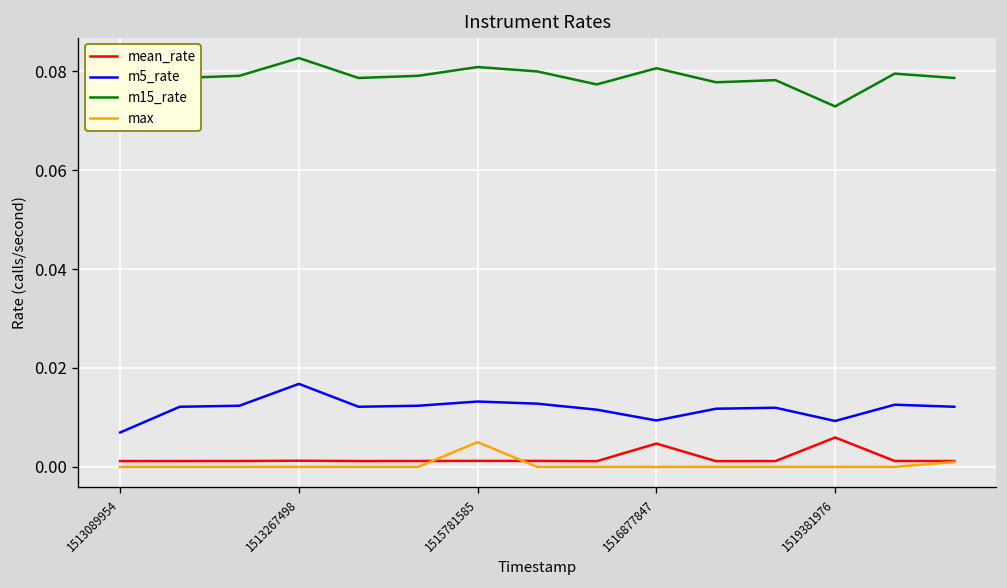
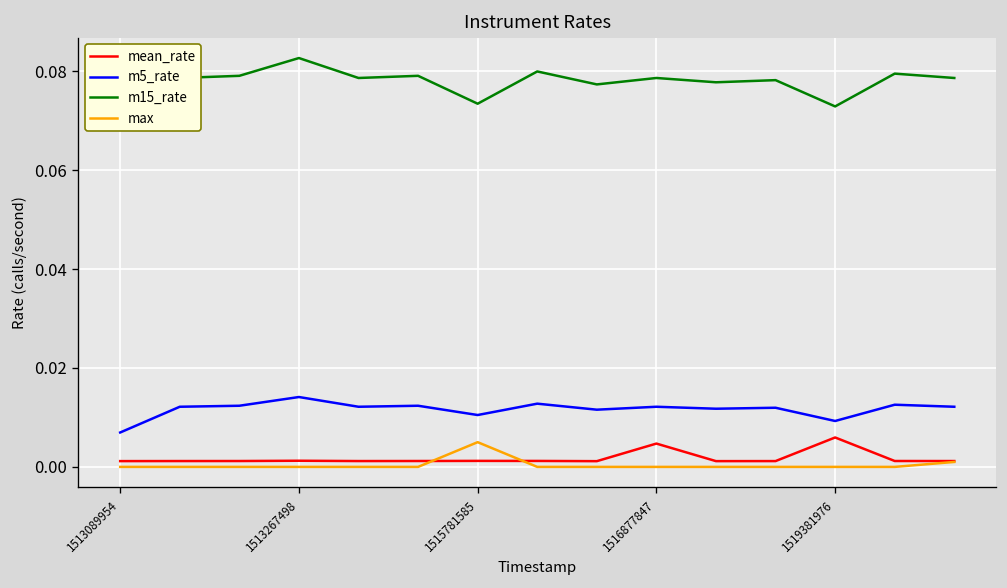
m5_rate, 1513267498: 0.017 -> 0.014
m5_rate, 1515781585: 0.013 -> 0.010
m15_rate, 1515781585: 0.081 -> 0.073
m5_rate, 1516877847: 0.009 -> 0.012
m15_rate, 1516877847: 0.081 -> 0.079
